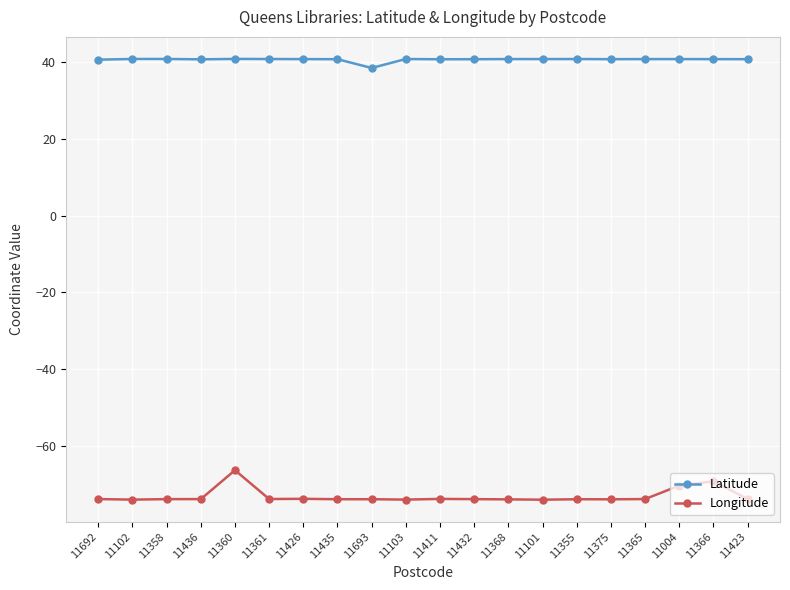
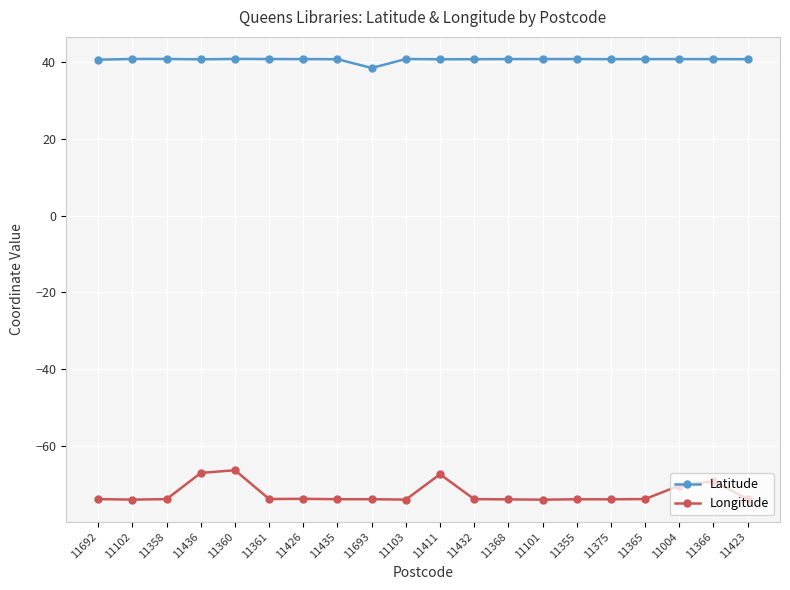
Longitude, 11436: -74 -> -67
Longitude, 11411: -74 -> -67
